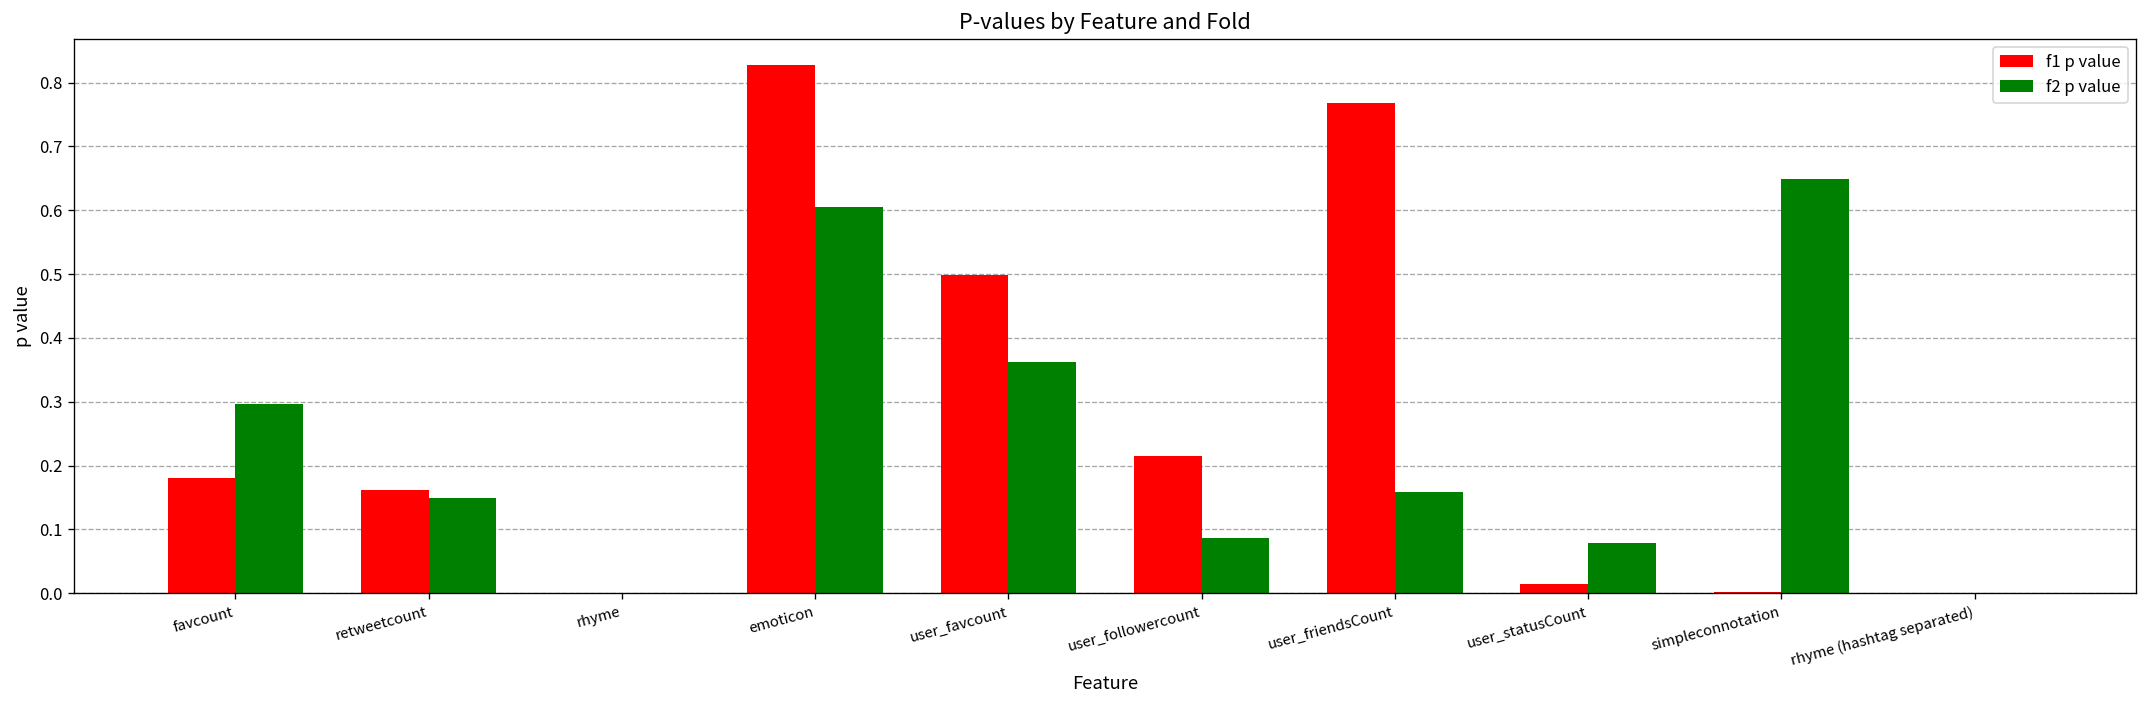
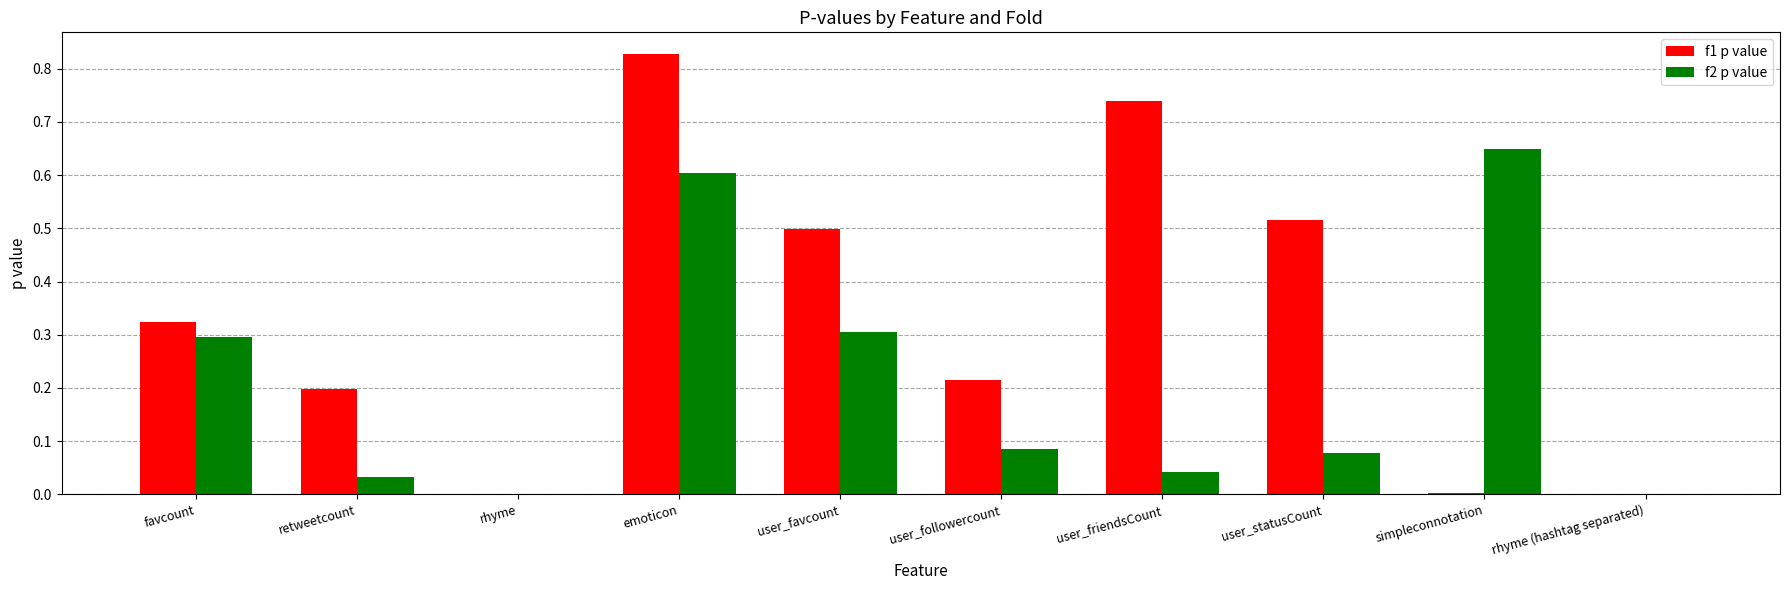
f1 p value, favcount: 0.18 -> 0.32
f1 p value, retweetcount: 0.16 -> 0.20
f2 p value, retweetcount: 0.15 -> 0.03
f2 p value, user_favcount: 0.36 -> 0.31
f1 p value, user_friendsCount: 0.77 -> 0.74
f2 p value, user_friendsCount: 0.16 -> 0.04
f1 p value, user_statusCount: 0.01 -> 0.52
